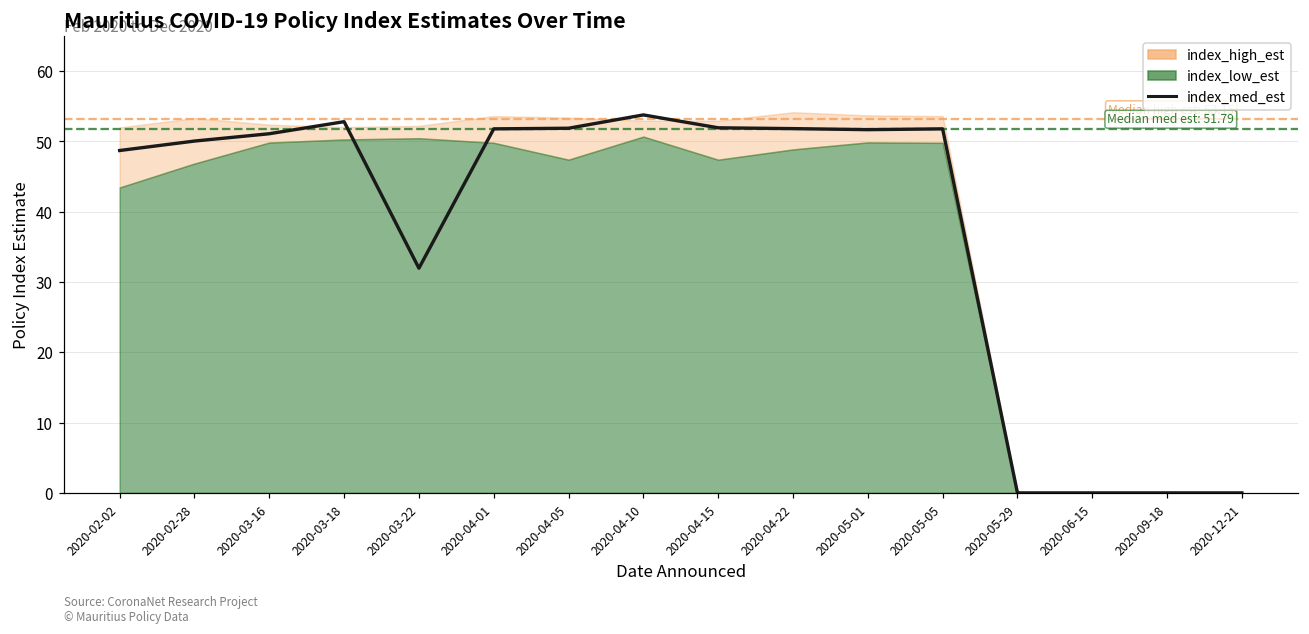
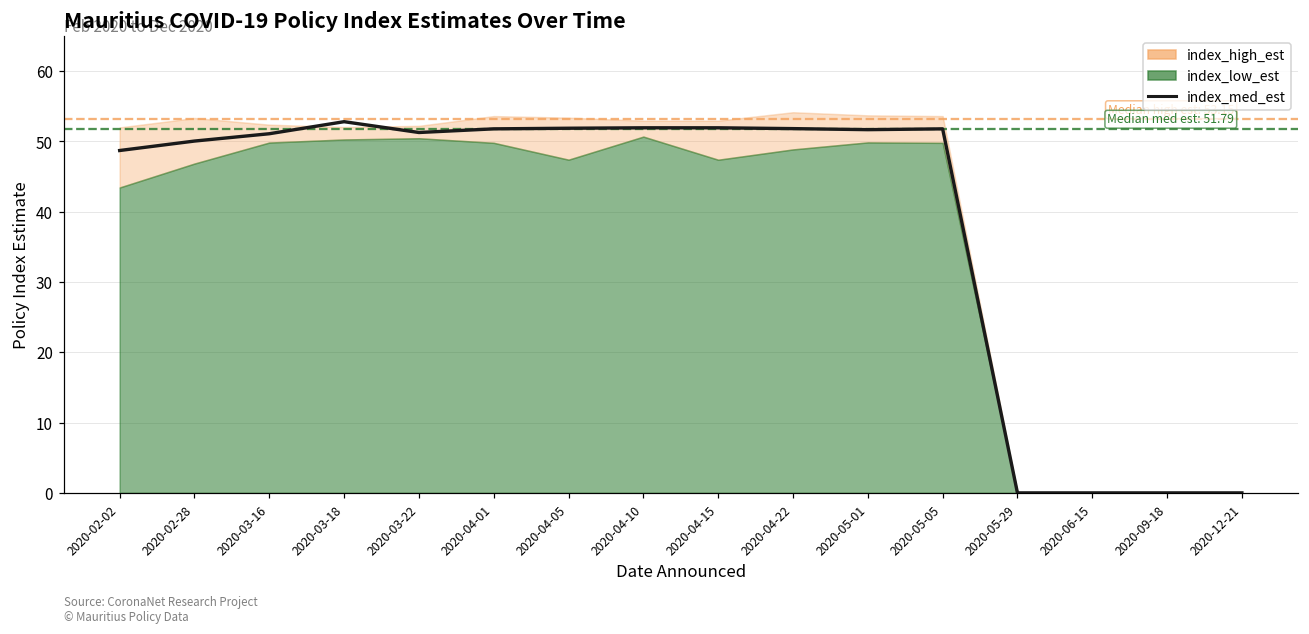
index_med_est, 2020-03-22: 32 -> 51
index_med_est, 2020-04-10: 54 -> 52
